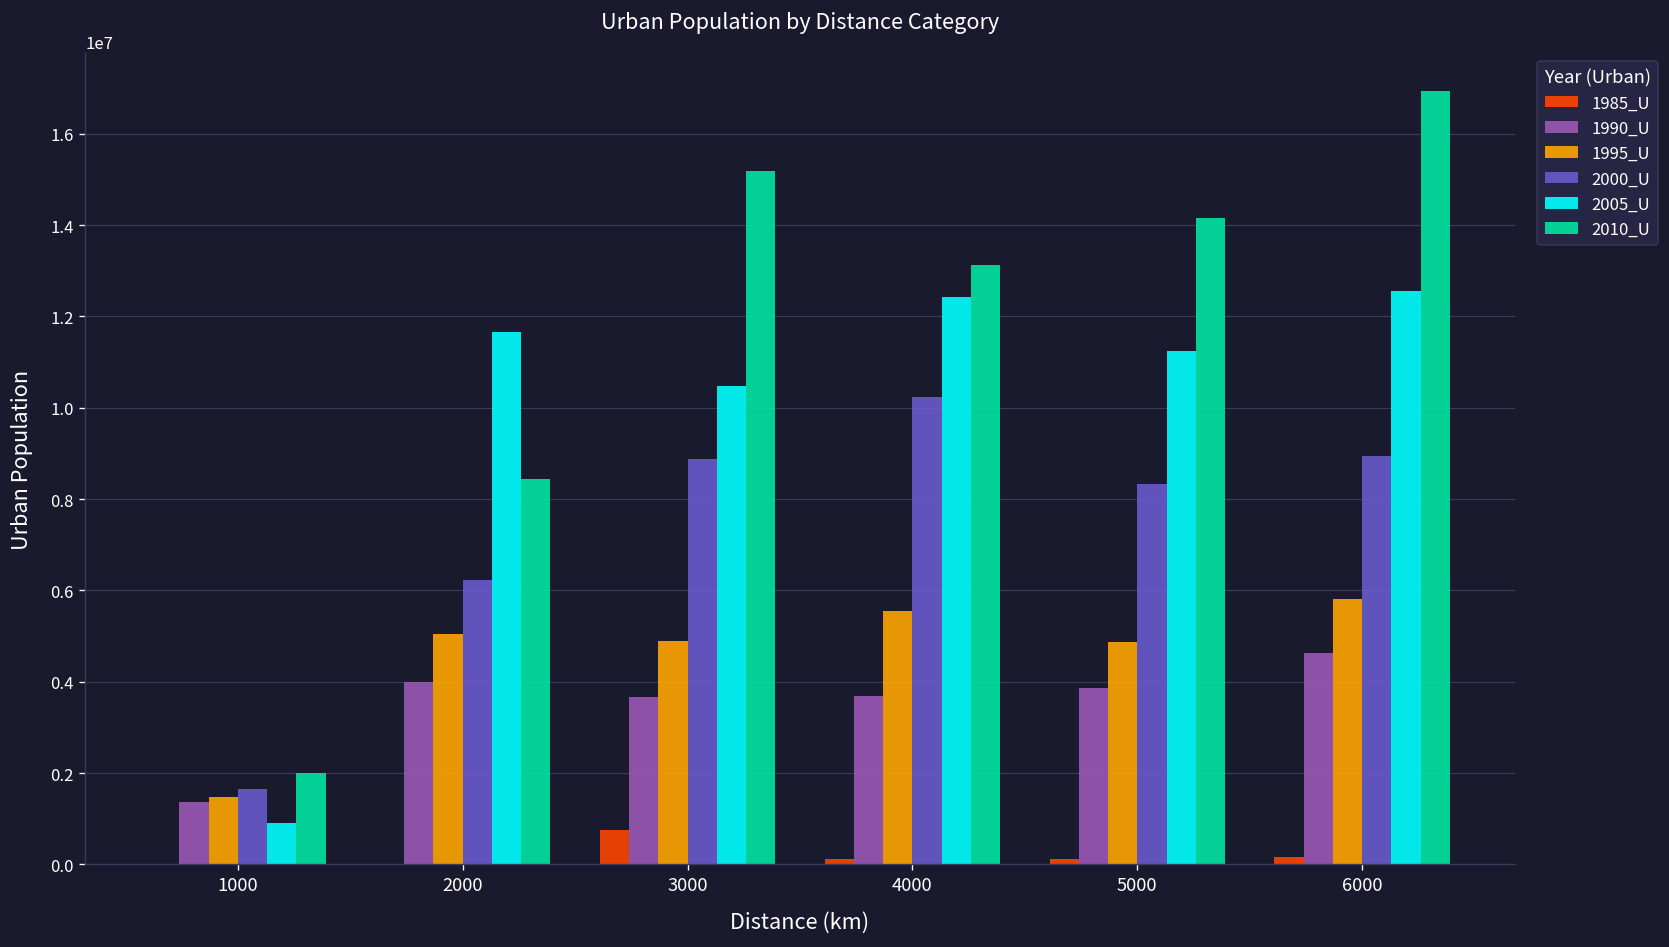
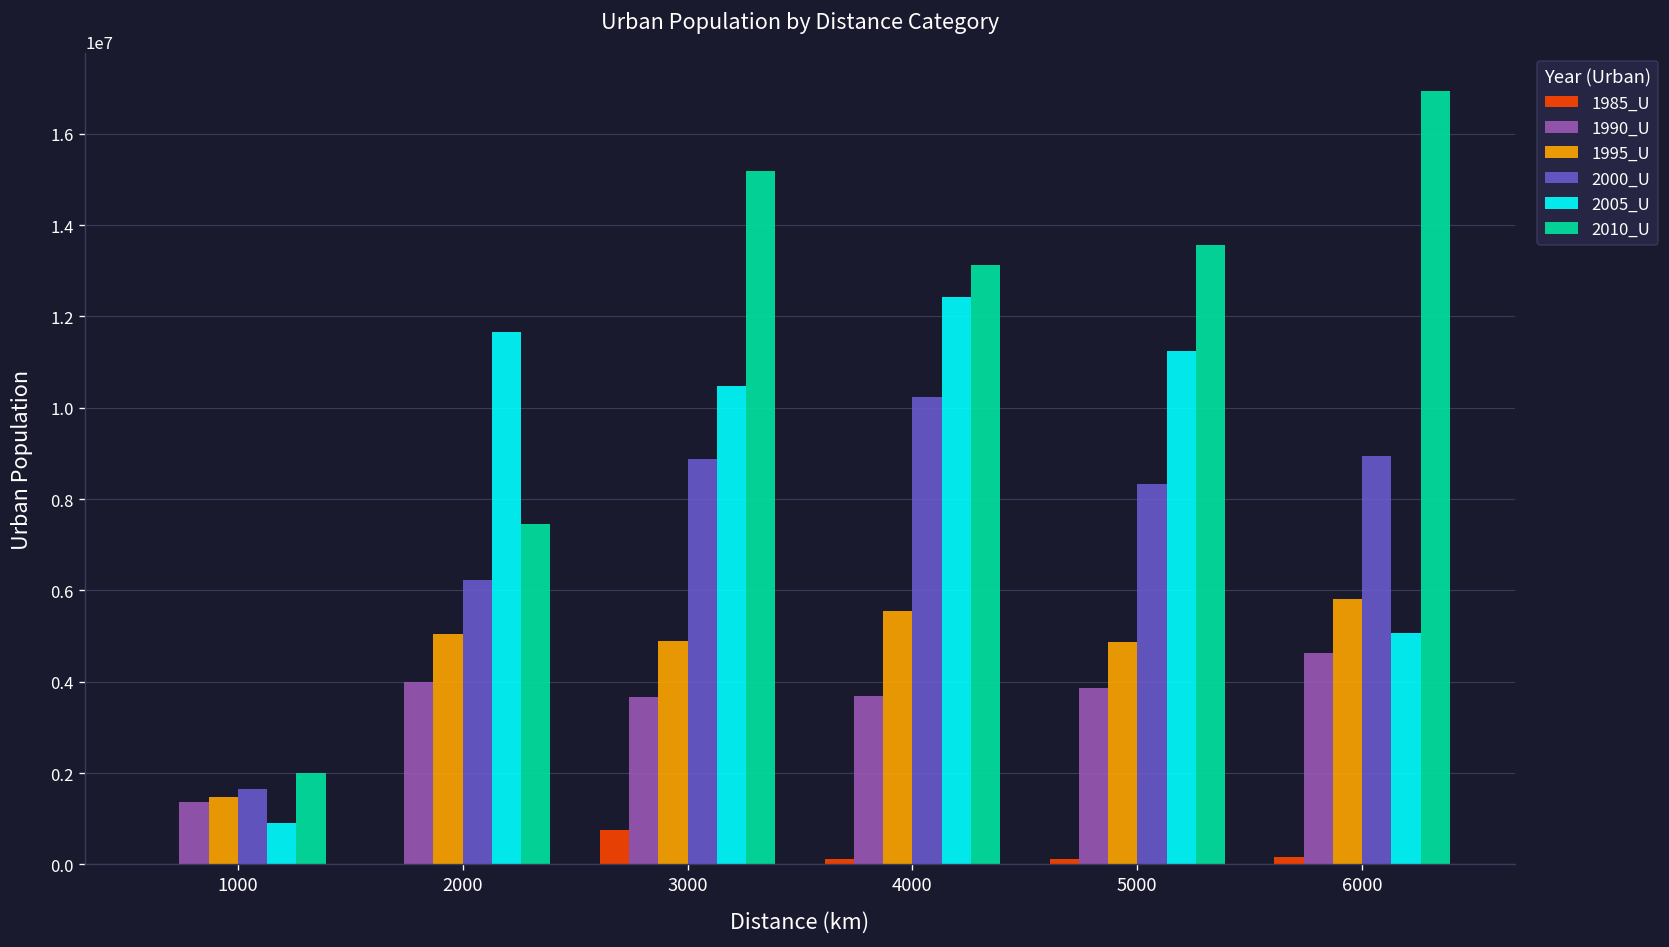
2010_U, 2000: 8400000 -> 7400000
2010_U, 5000: 14200000 -> 13600000
2005_U, 6000: 12600000 -> 5100000
